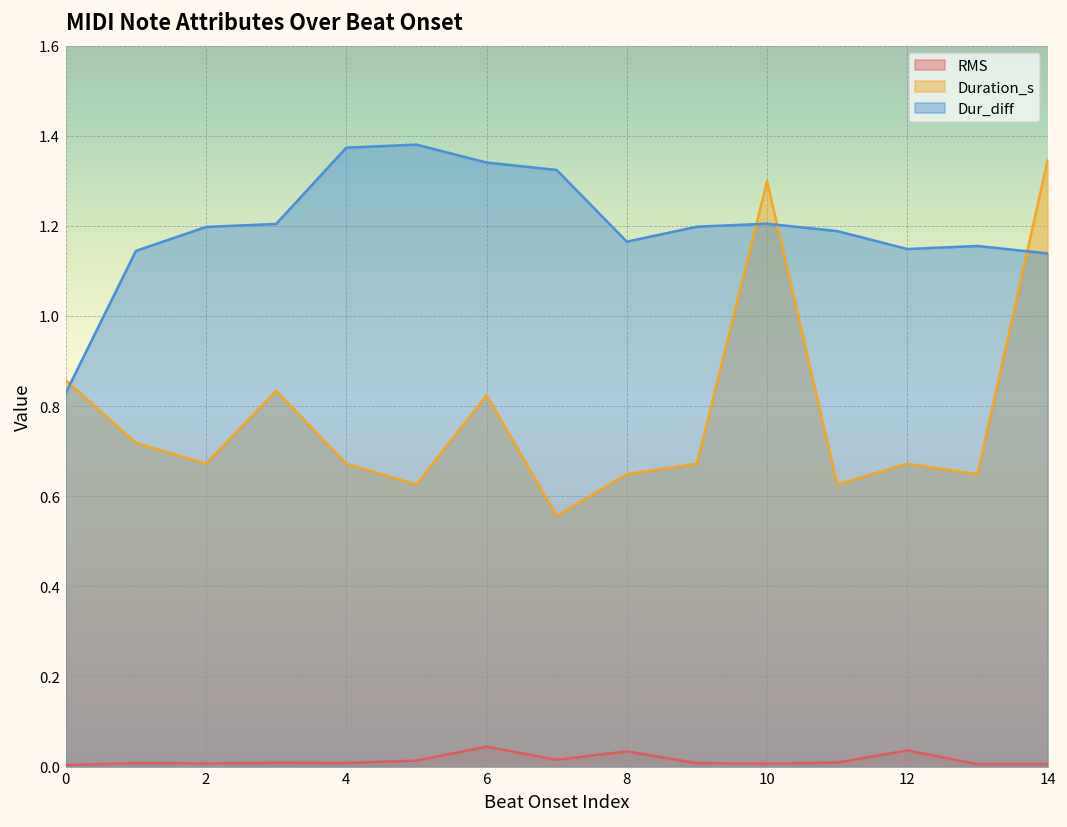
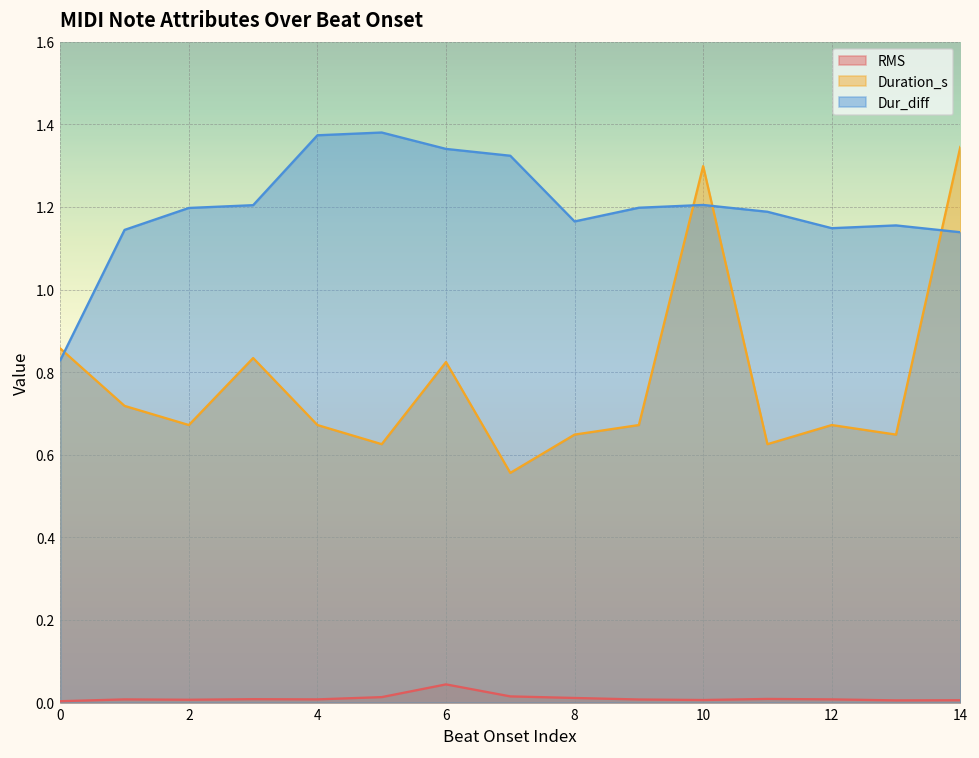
RMS, 8: 0.03 -> 0.01
RMS, 12: 0.04 -> 0.01
